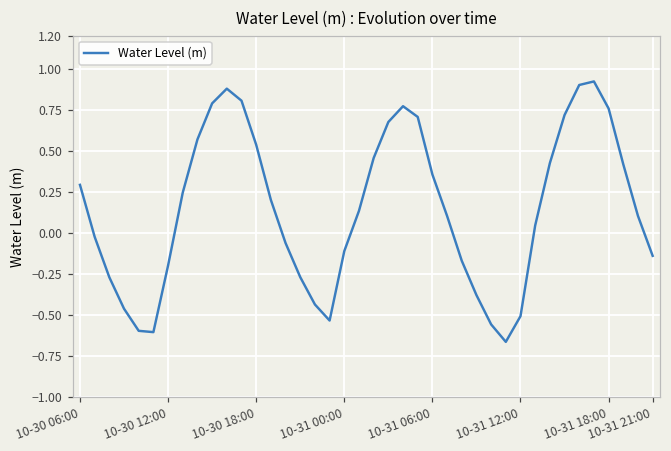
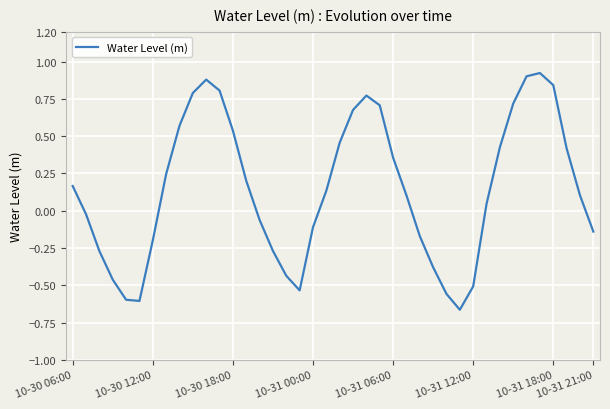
10-30 06:00: 0.29 -> 0.17
10-31 18:00: 0.76 -> 0.84
